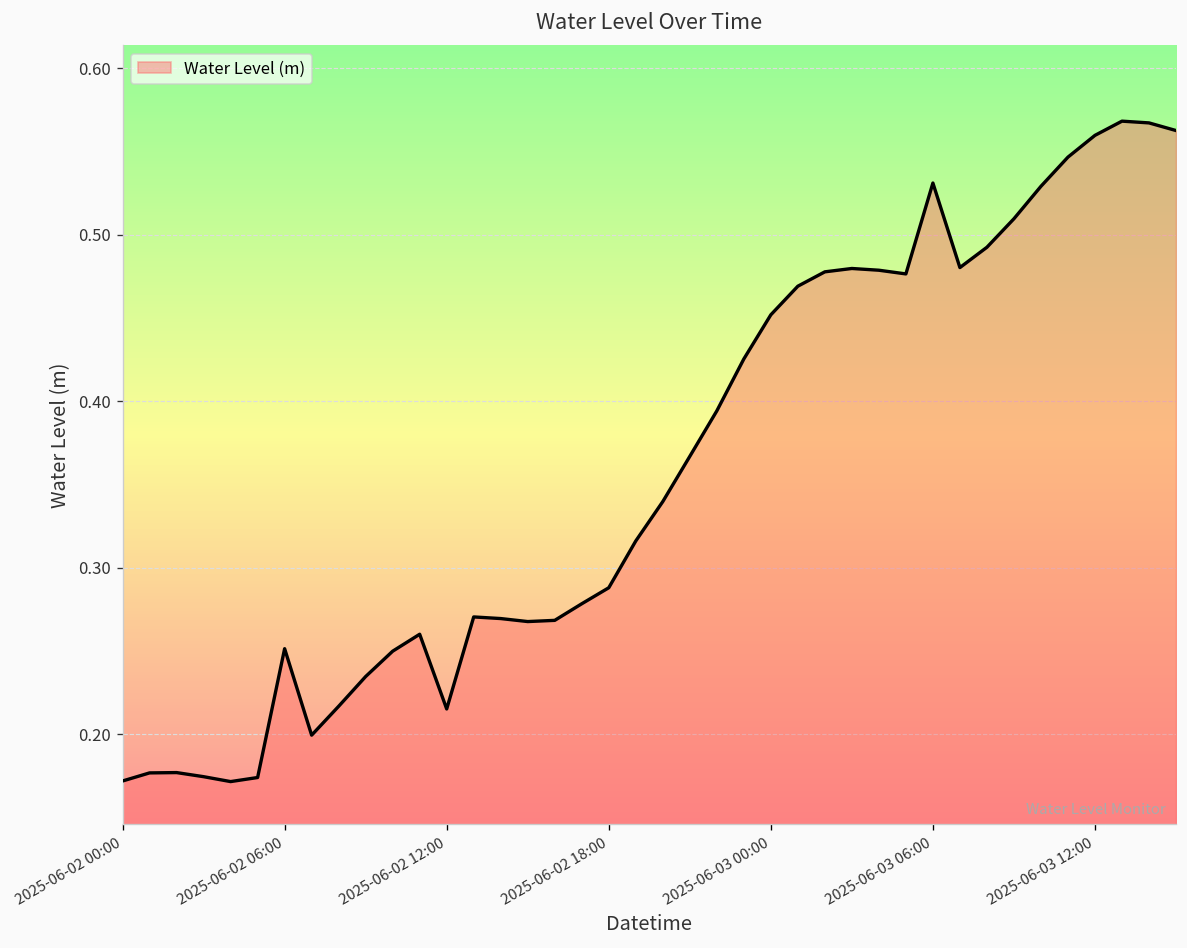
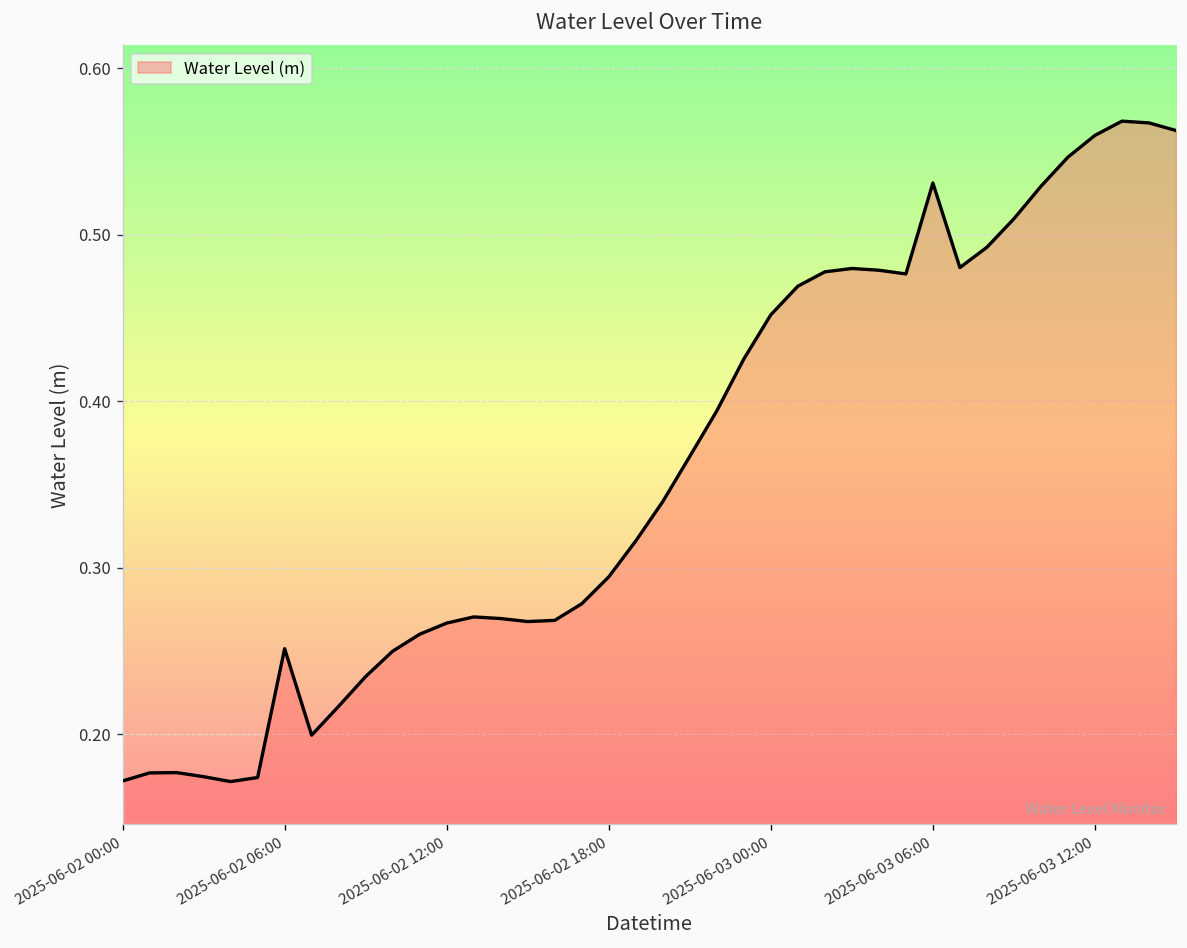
2025-06-02 12:00: 0.215 -> 0.267
2025-06-02 18:00: 0.288 -> 0.295
